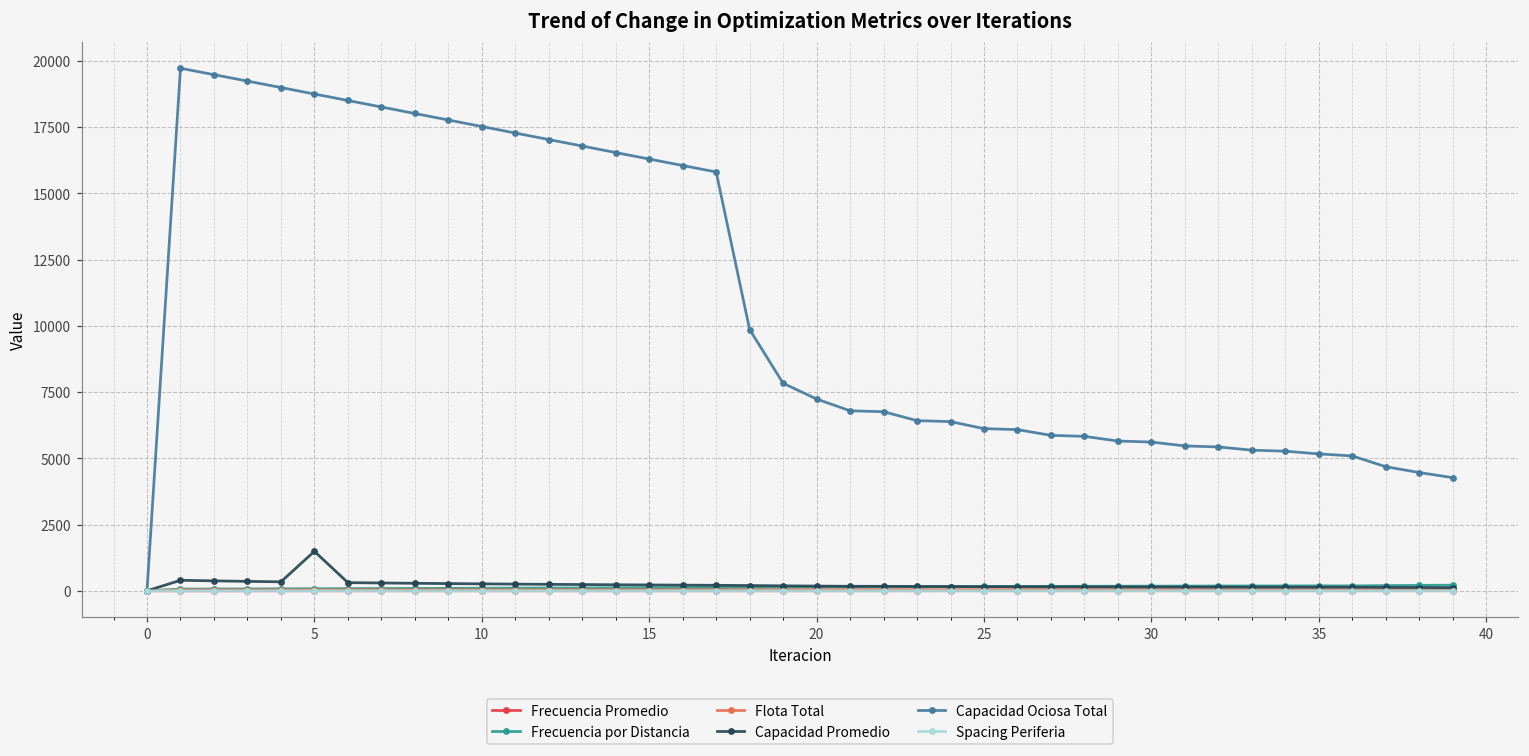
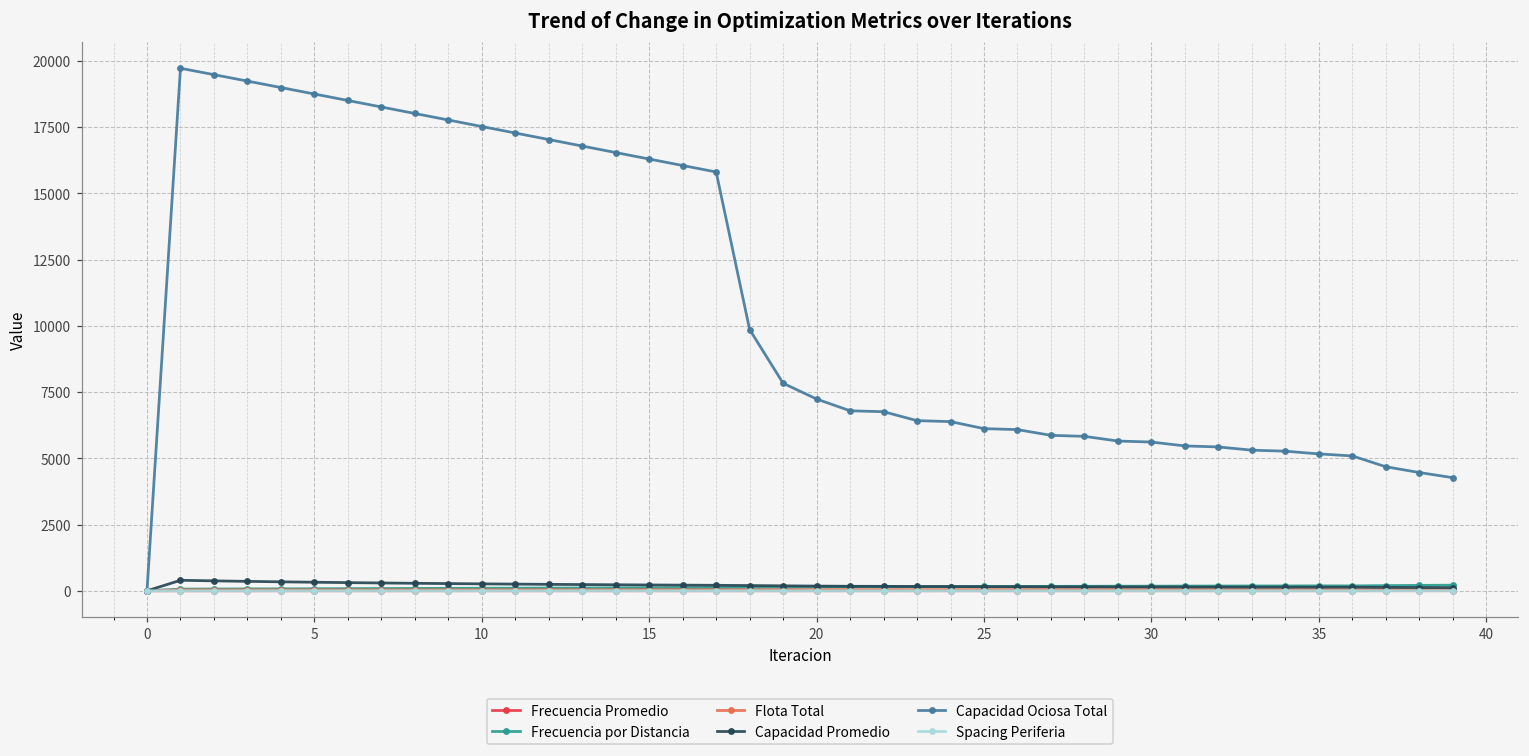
Capacidad Promedio, 5: 1500 -> 300
